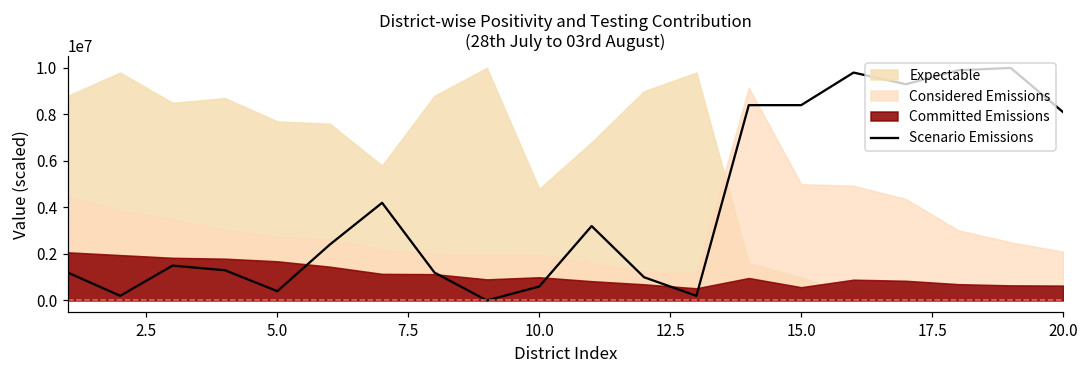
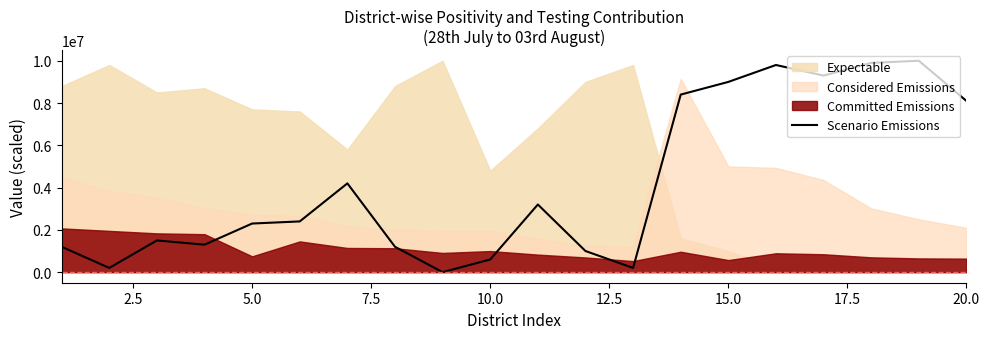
Scenario Emissions, 5.0: 400000 -> 2300000
Committed Emissions, 5.0: 1700000 -> 700000
Scenario Emissions, 15.0: 8400000 -> 9000000
